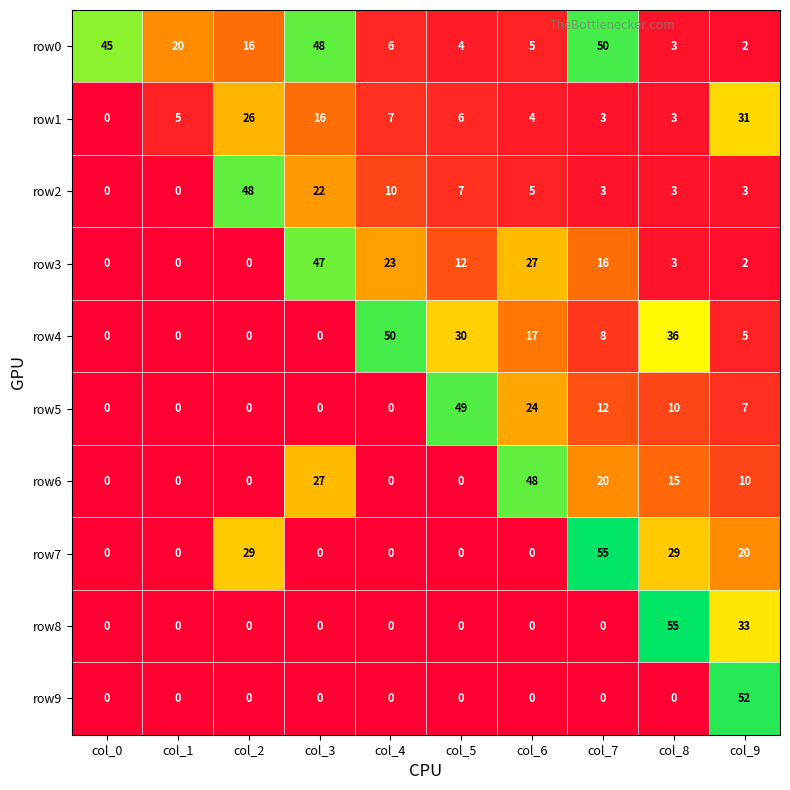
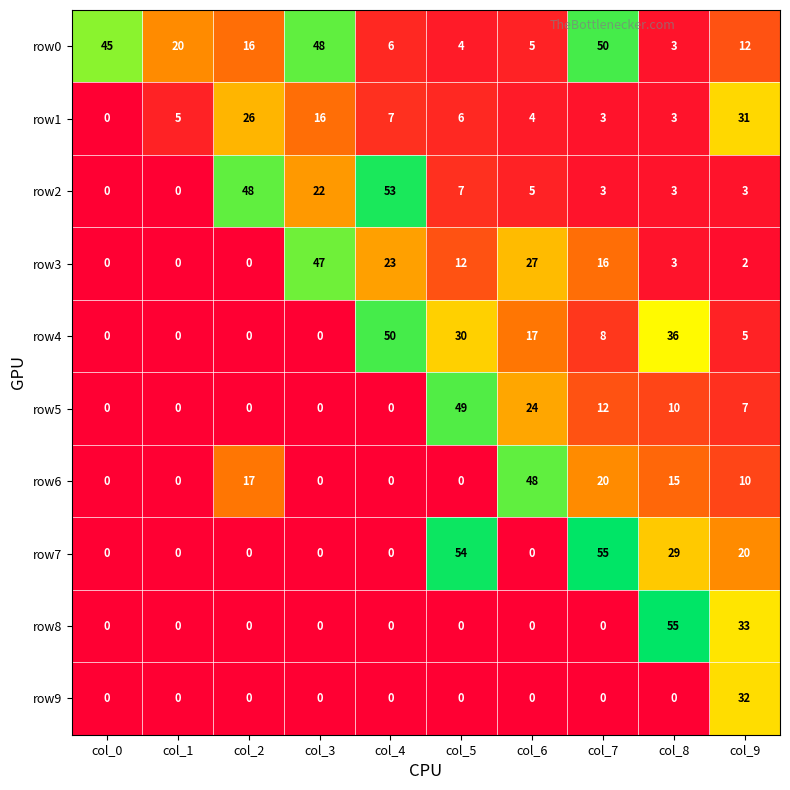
row0, col_9: 2 -> 12
row2, col_4: 10 -> 53
row6, col_2: 0 -> 17
row6, col_3: 27 -> 0
row7, col_2: 29 -> 0
row7, col_5: 0 -> 54
row9, col_9: 52 -> 32
